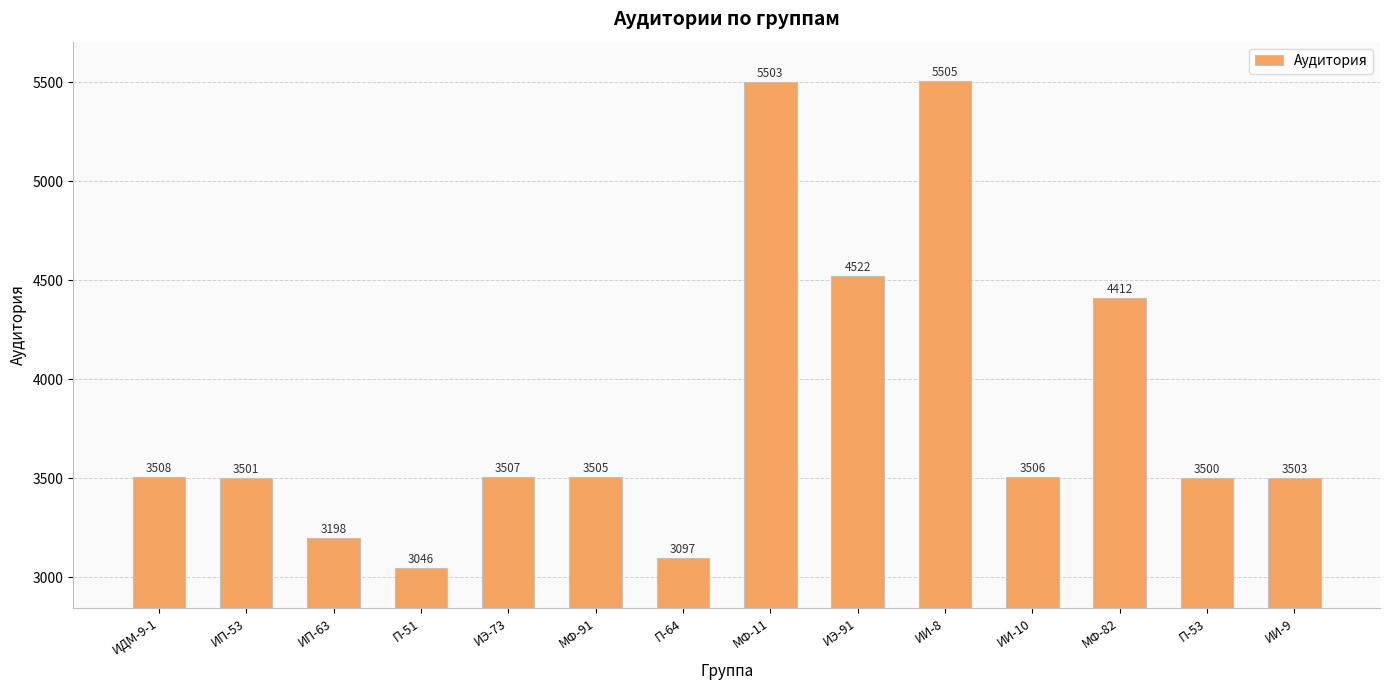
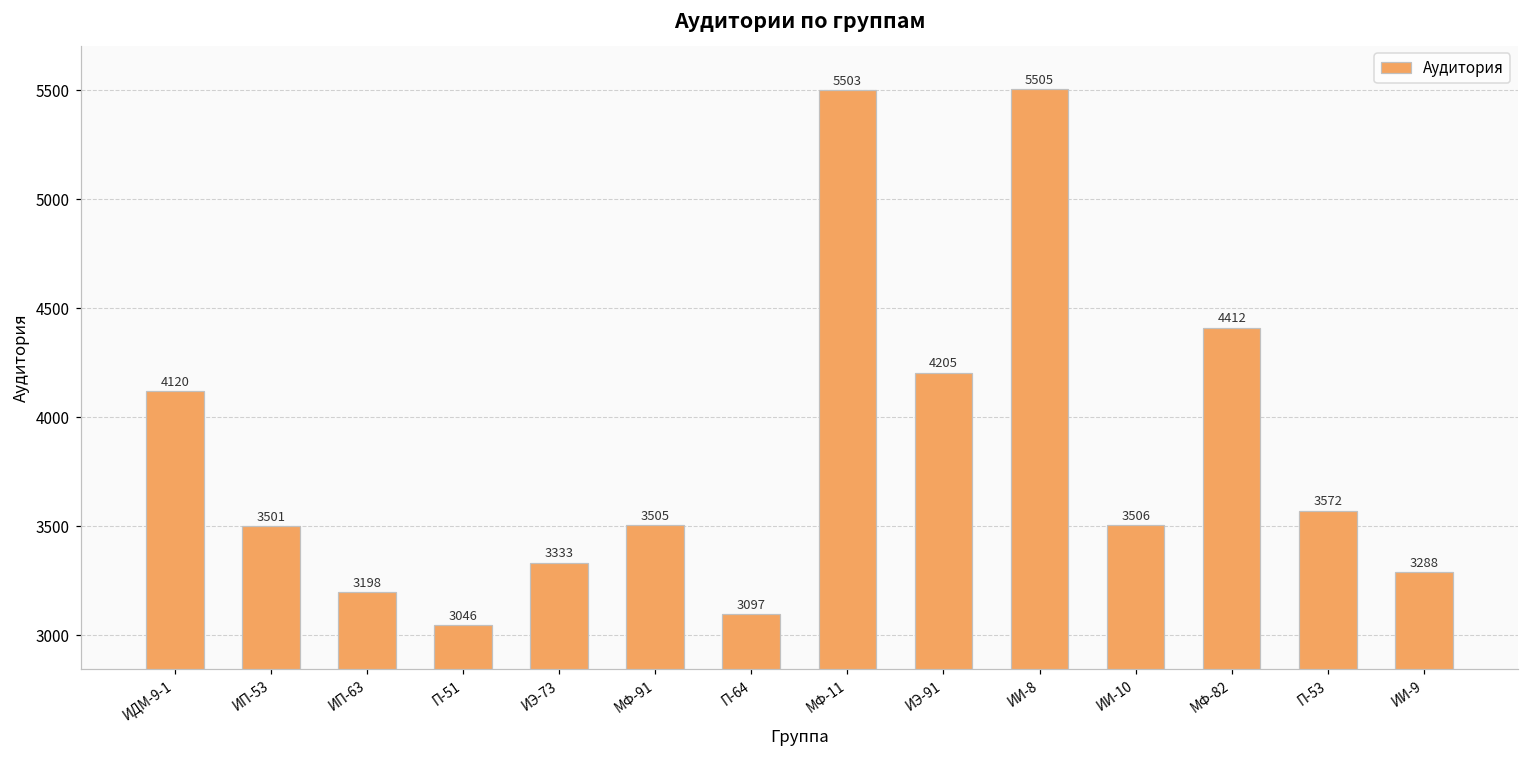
ИДМ-9-1: 3508 -> 4120
ИЭ-73: 3507 -> 3333
ИЭ-91: 4522 -> 4205
П-53: 3500 -> 3572
ИИ-9: 3503 -> 3288
